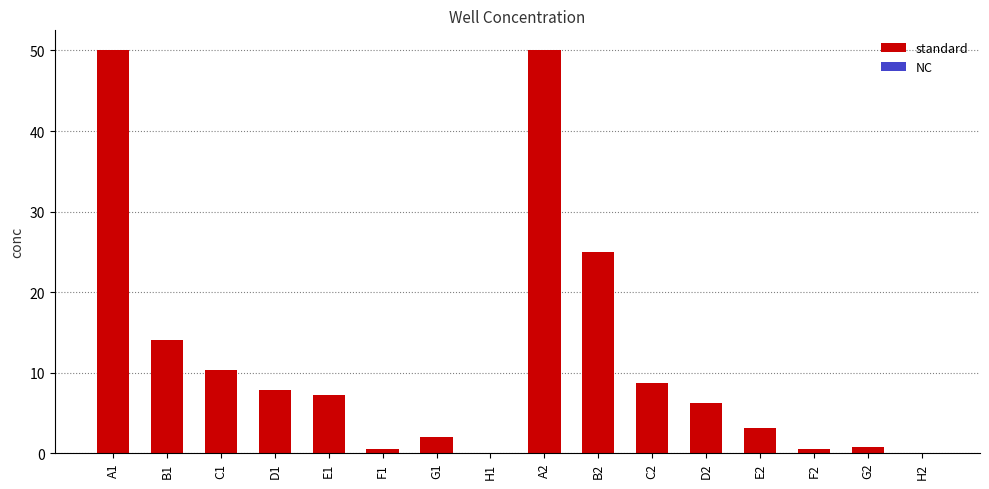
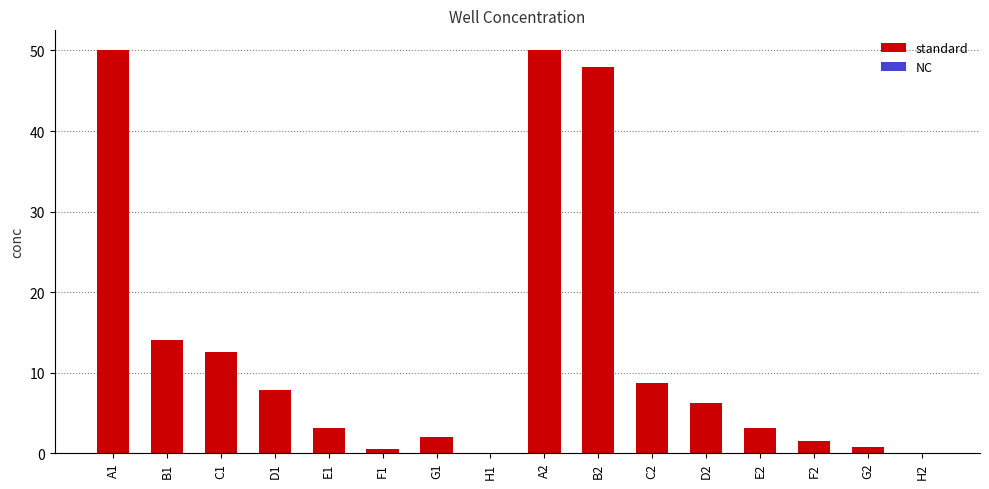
C1: 10 -> 13
E1: 7 -> 3
B2: 25 -> 48
F2: 1 -> 2
